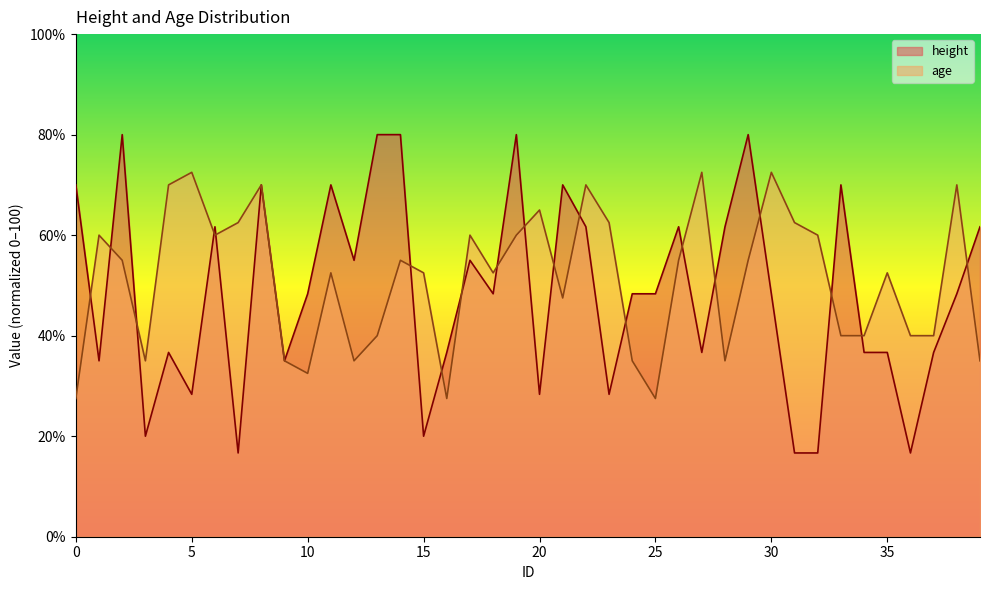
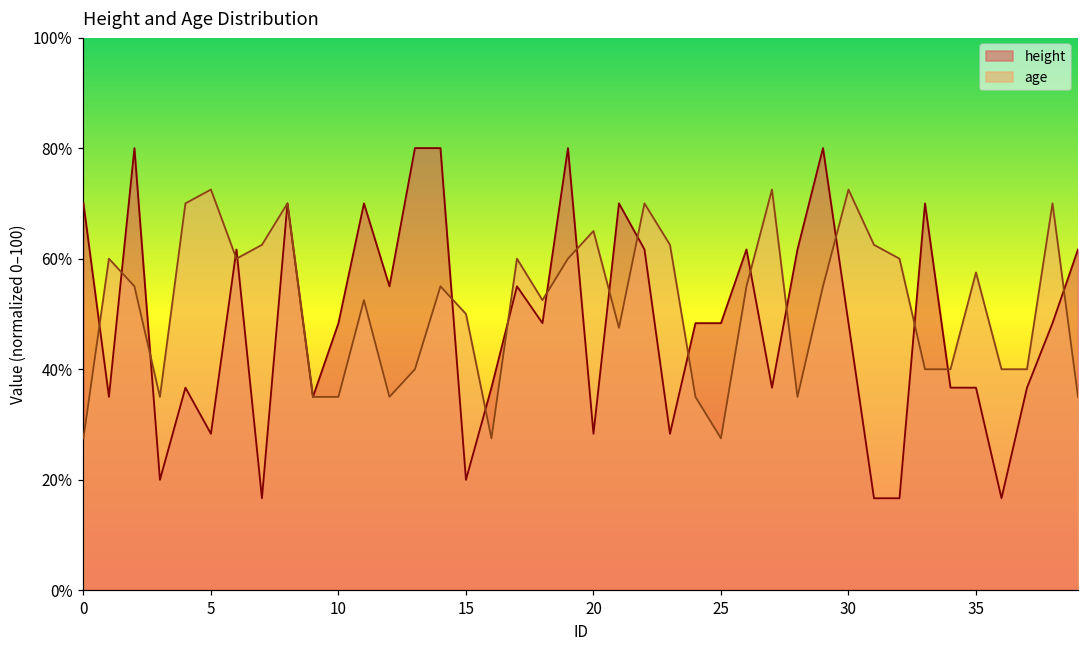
age, 10: 33% -> 35%
age, 15: 53% -> 50%
age, 35: 53% -> 57%
